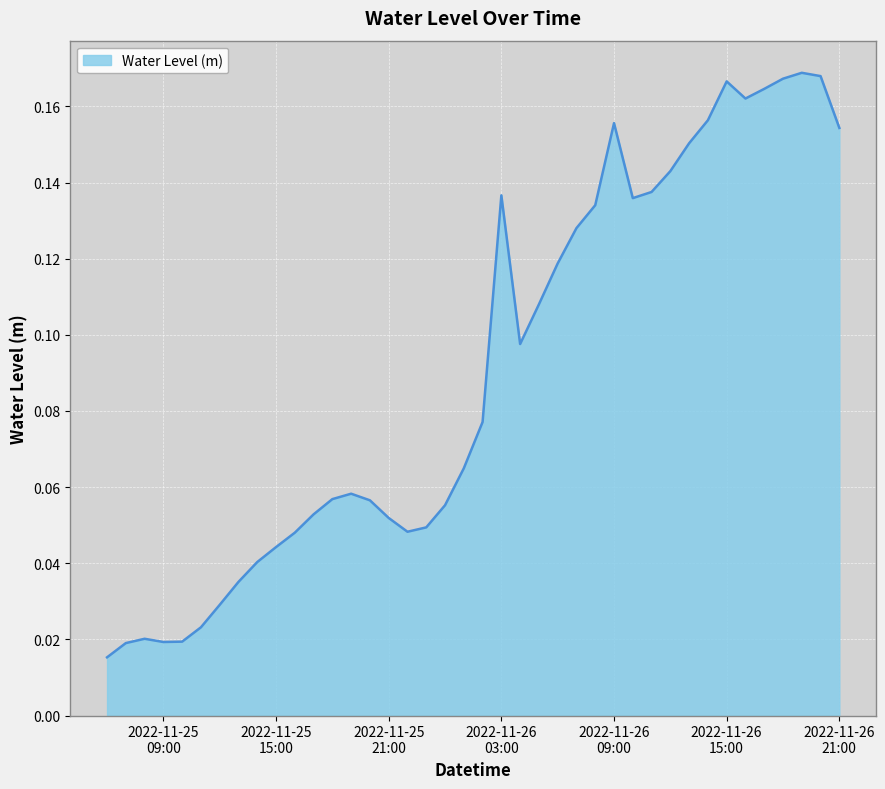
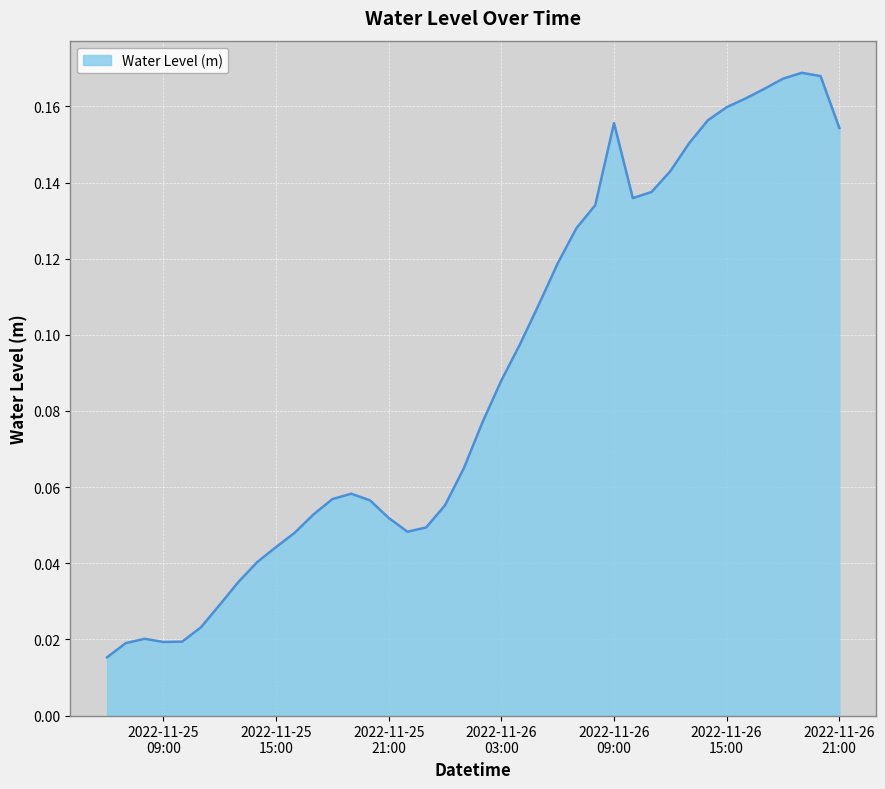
2022-11-26 03:00: 0.137 -> 0.088
2022-11-26 15:00: 0.167 -> 0.160
